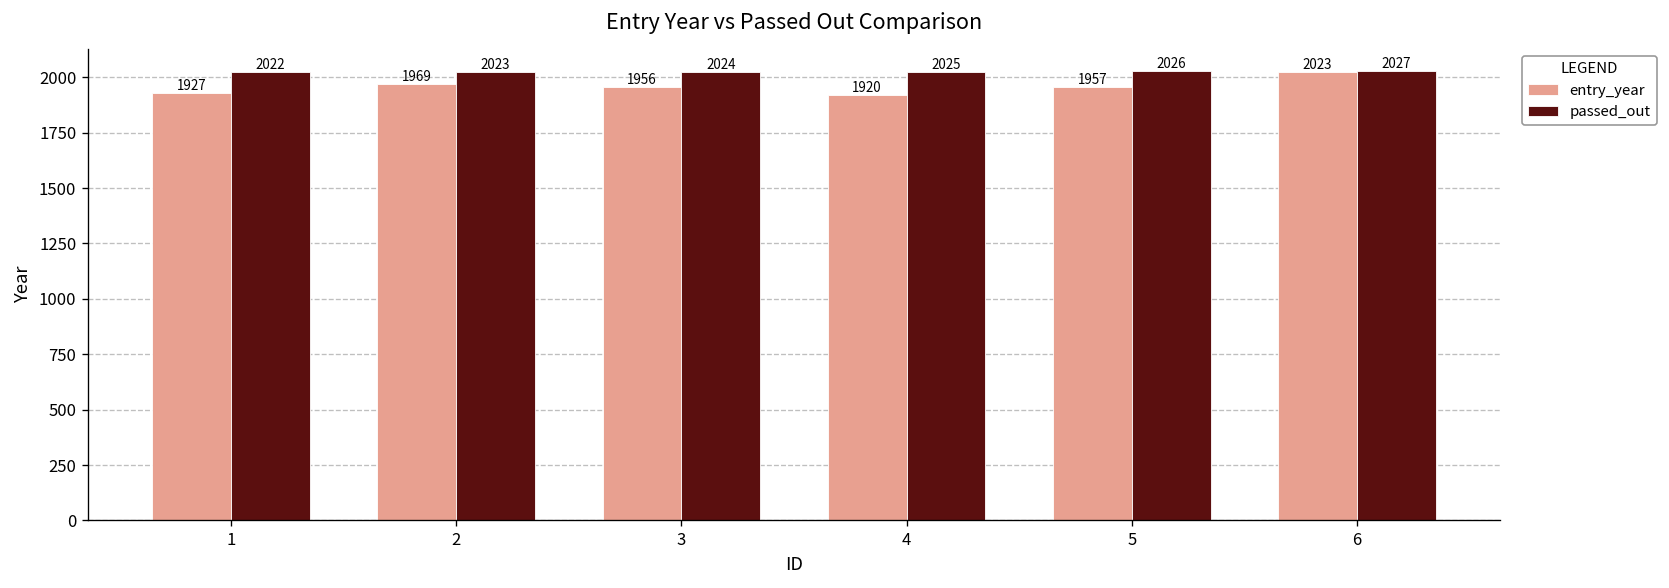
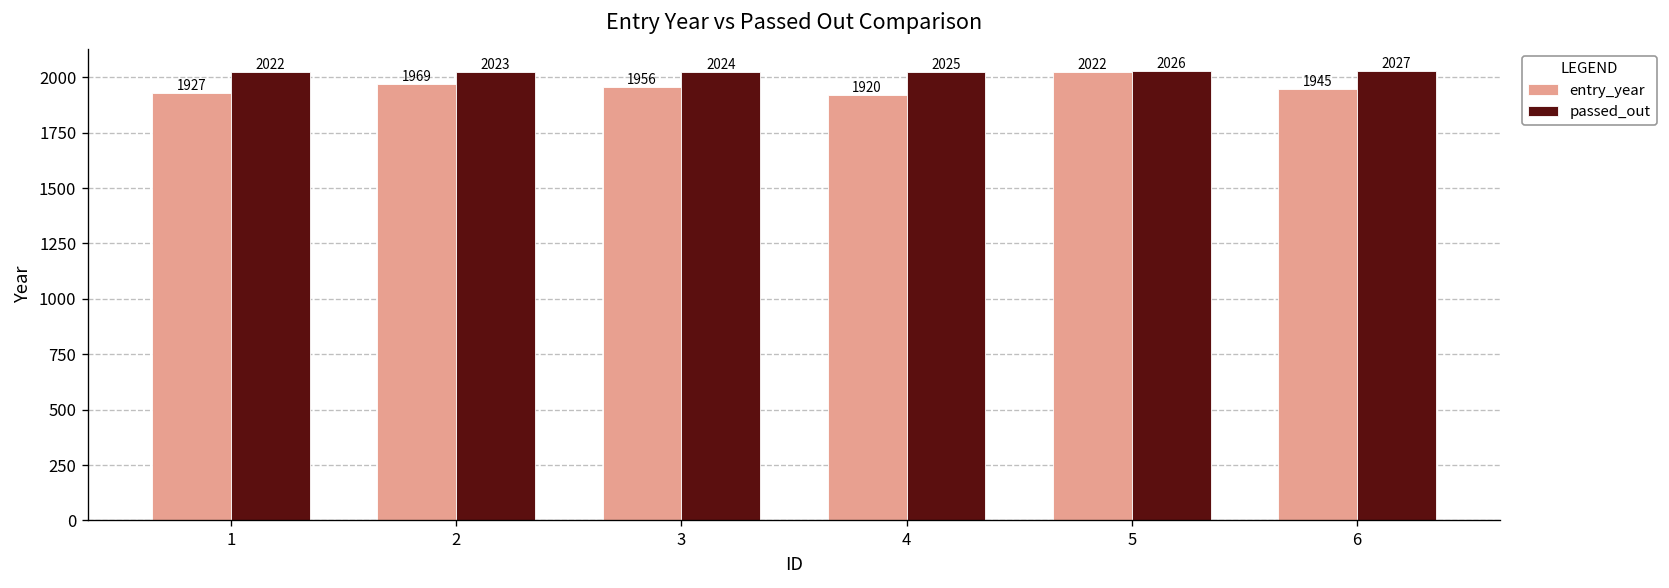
entry_year, 5: 1957 -> 2022
entry_year, 6: 2023 -> 1945
